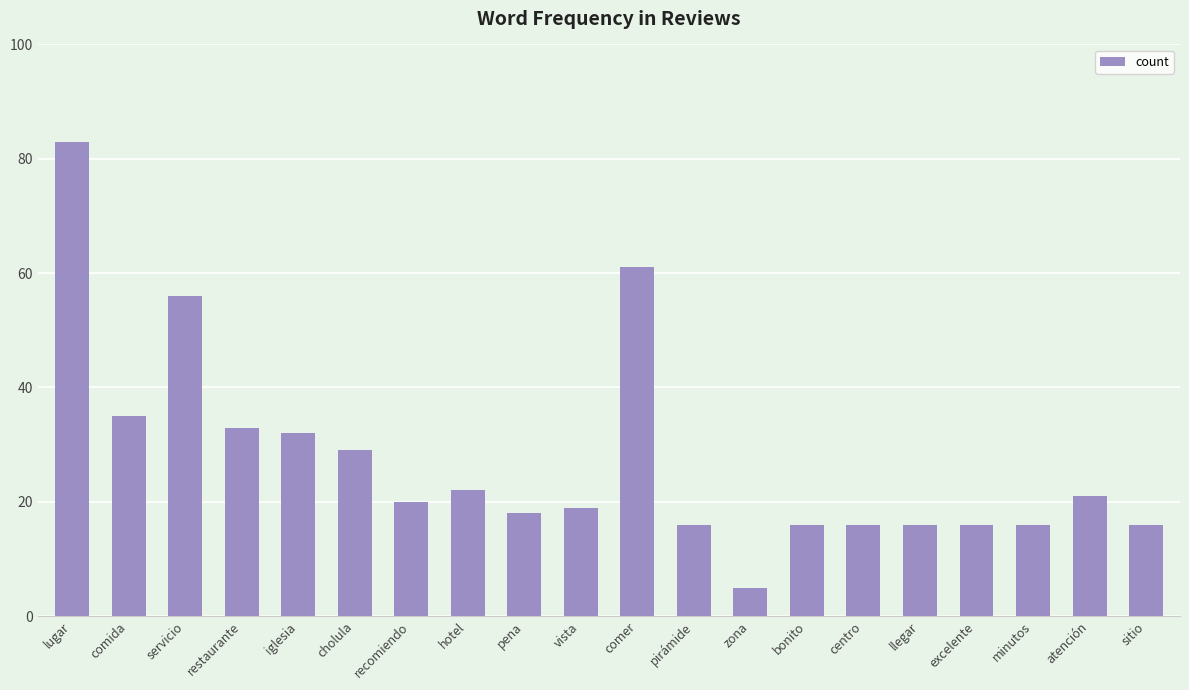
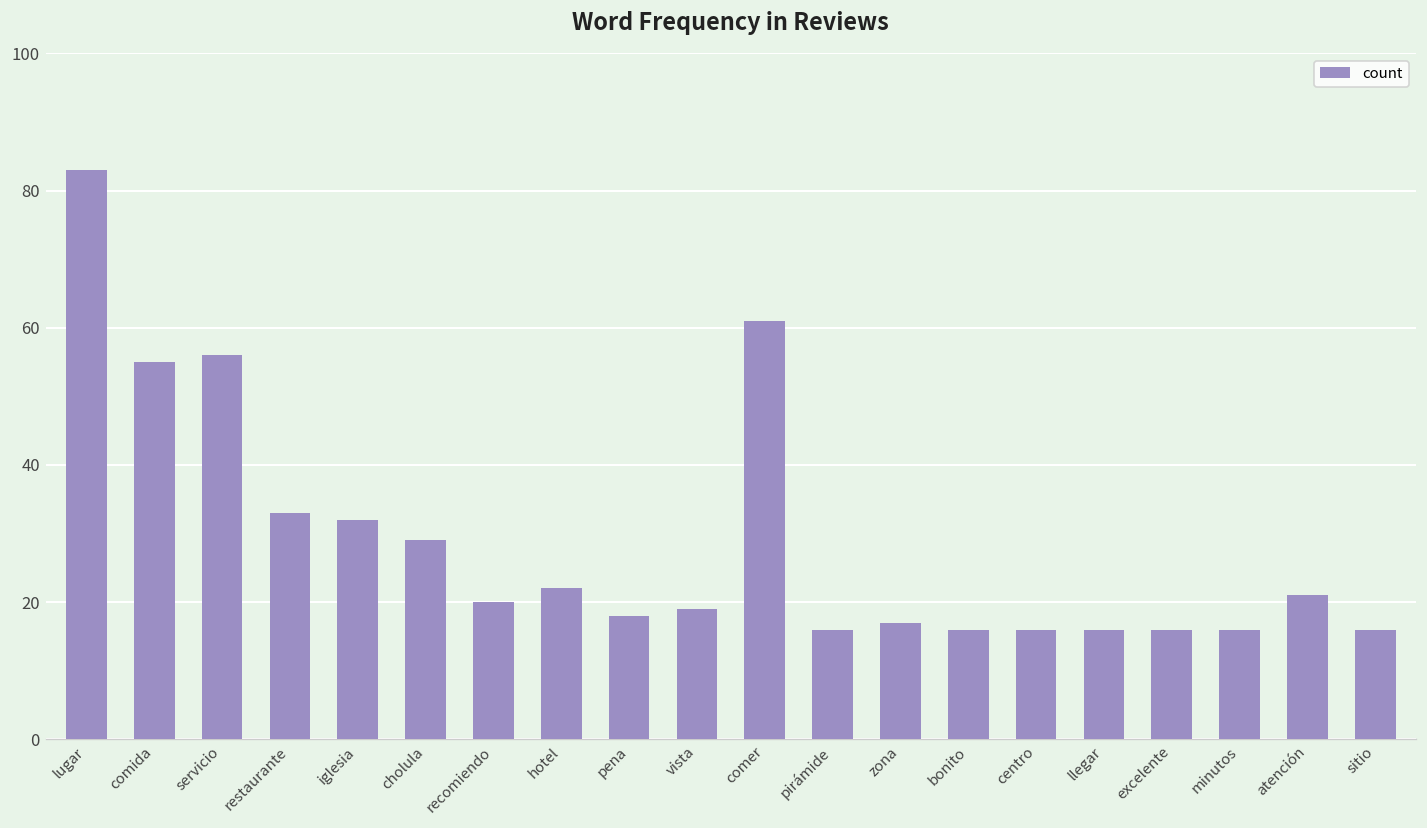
comida: 35 -> 55
zona: 5 -> 17
